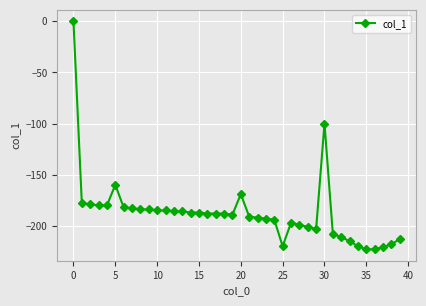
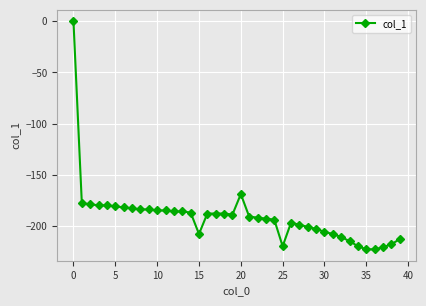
5: -160 -> -181
15: -187 -> -208
30: -100 -> -206
